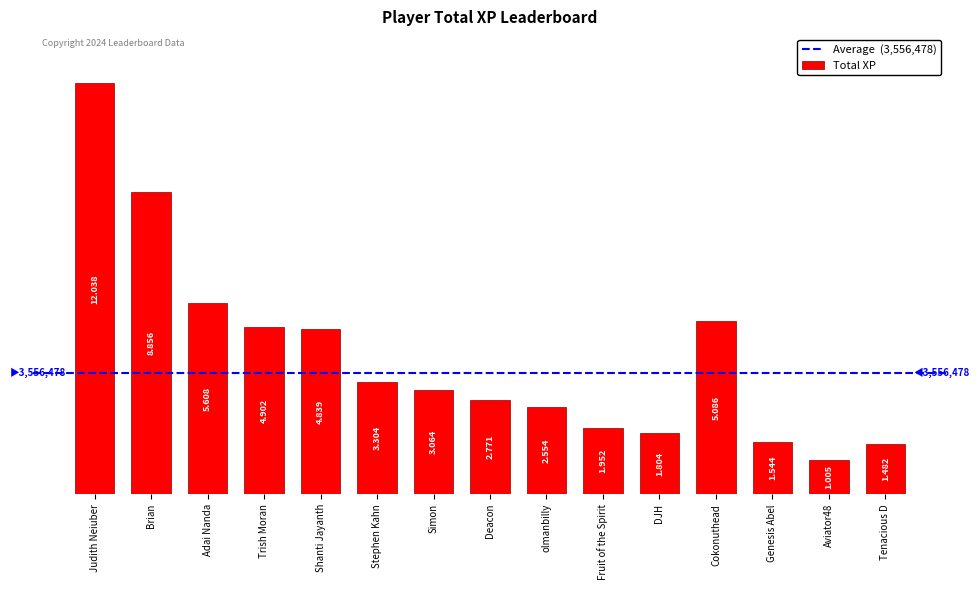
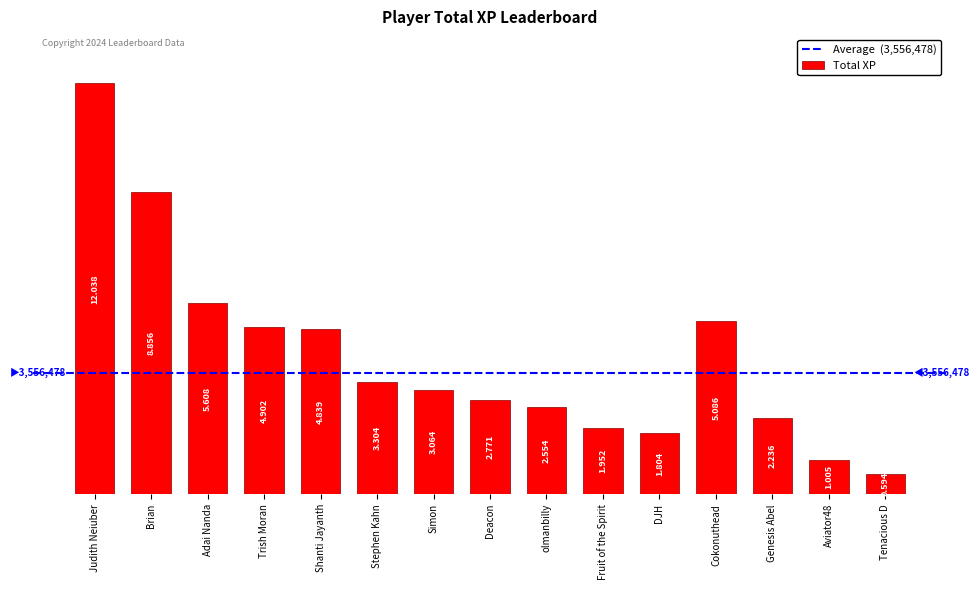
Genesis Abel: 1.544 -> 2.236
Tenacious D: 1.482 -> 0.594
